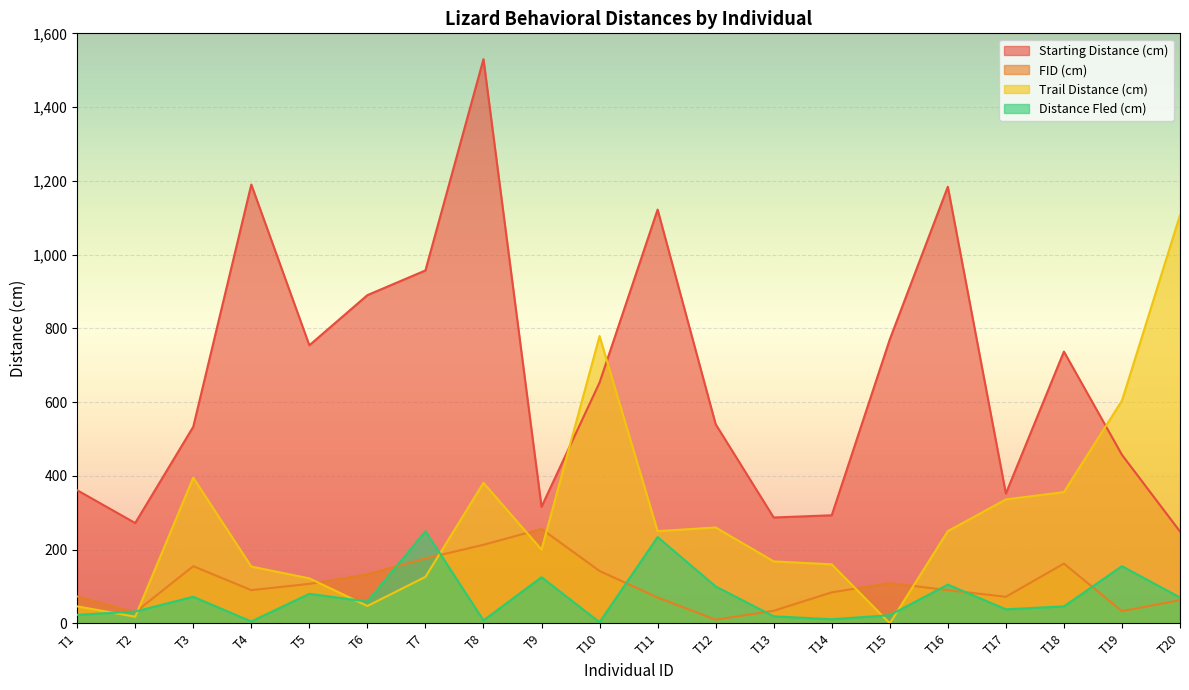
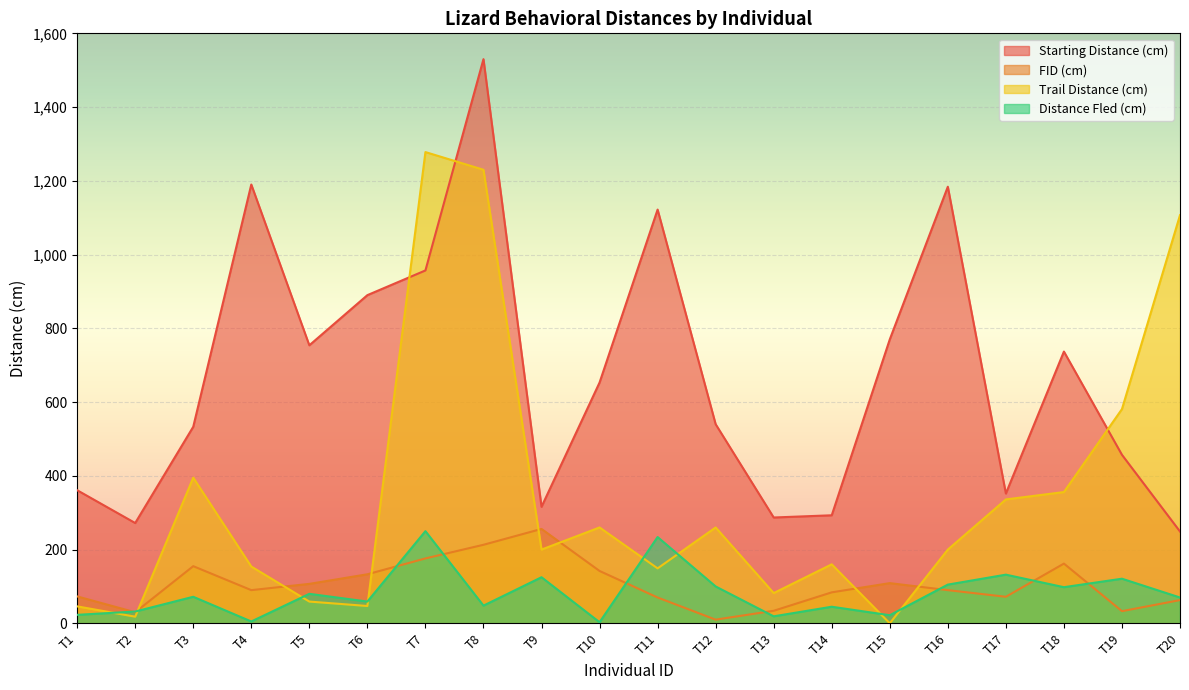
Trail Distance (cm), T5: 120 -> 60
Trail Distance (cm), T7: 130 -> 1,280
Trail Distance (cm), T8: 380 -> 1,230
Distance Fled (cm), T8: 10 -> 50
Trail Distance (cm), T10: 780 -> 260
Trail Distance (cm), T11: 250 -> 150
Trail Distance (cm), T13: 170 -> 80
Distance Fled (cm), T14: 10 -> 50
Trail Distance (cm), T16: 250 -> 200
Distance Fled (cm), T17: 40 -> 130
Distance Fled (cm), T18: 50 -> 100
Trail Distance (cm), T19: 600 -> 580
Distance Fled (cm), T19: 160 -> 120
